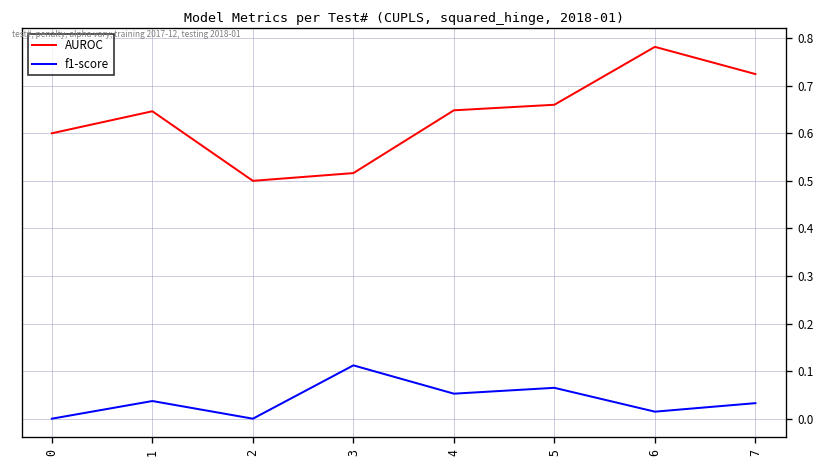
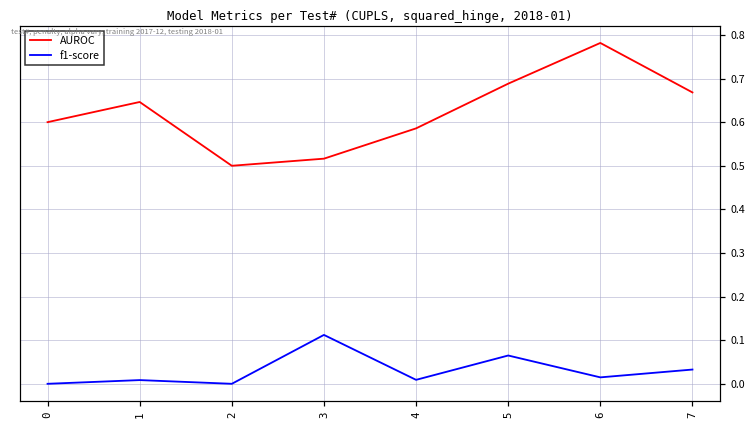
f1-score, 1: 0.04 -> 0.01
AUROC, 4: 0.65 -> 0.59
f1-score, 4: 0.05 -> 0.01
AUROC, 5: 0.66 -> 0.69
AUROC, 7: 0.72 -> 0.67
